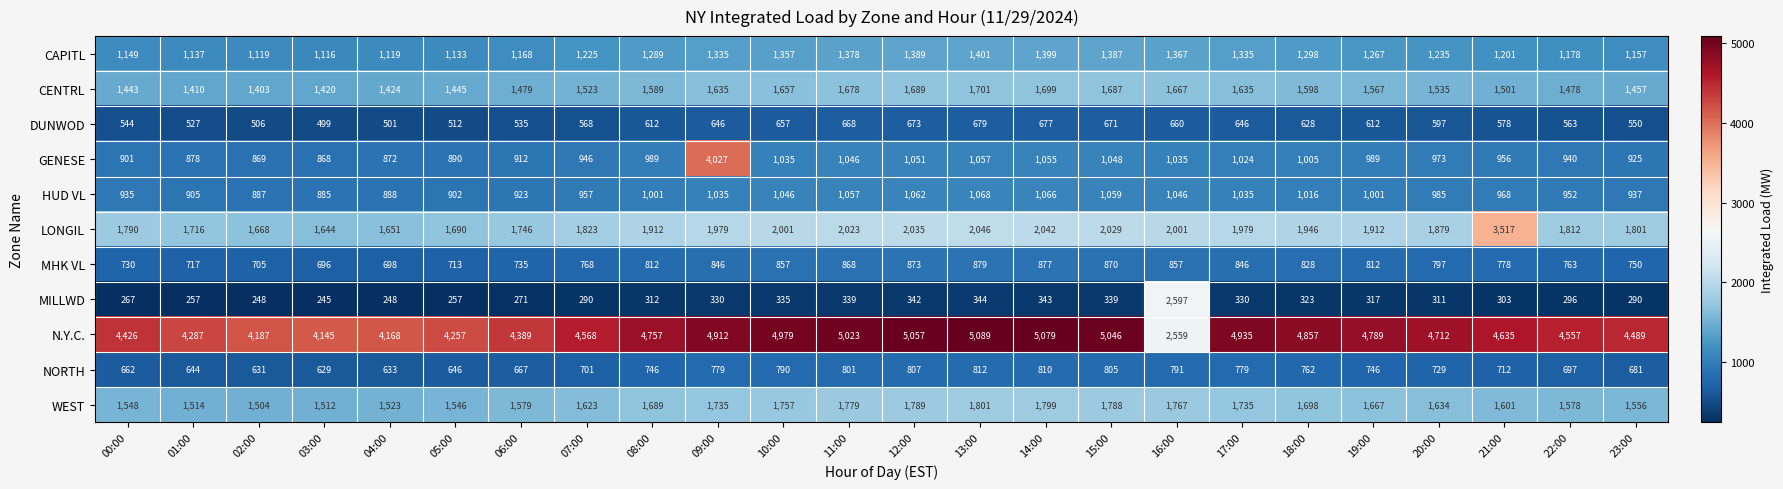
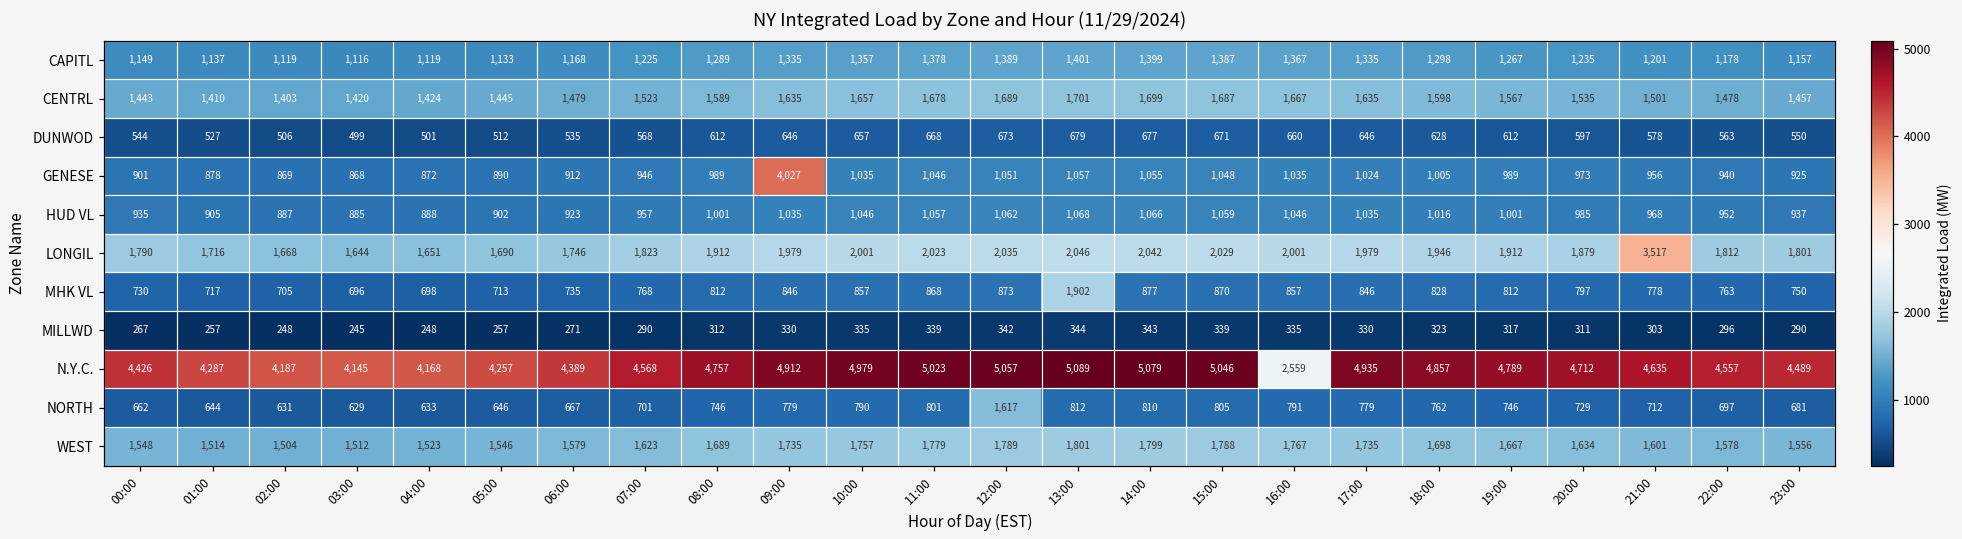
MHK VL, 13:00: 879 -> 1,902
MILLWD, 16:00: 2,597 -> 335
NORTH, 12:00: 807 -> 1,617
